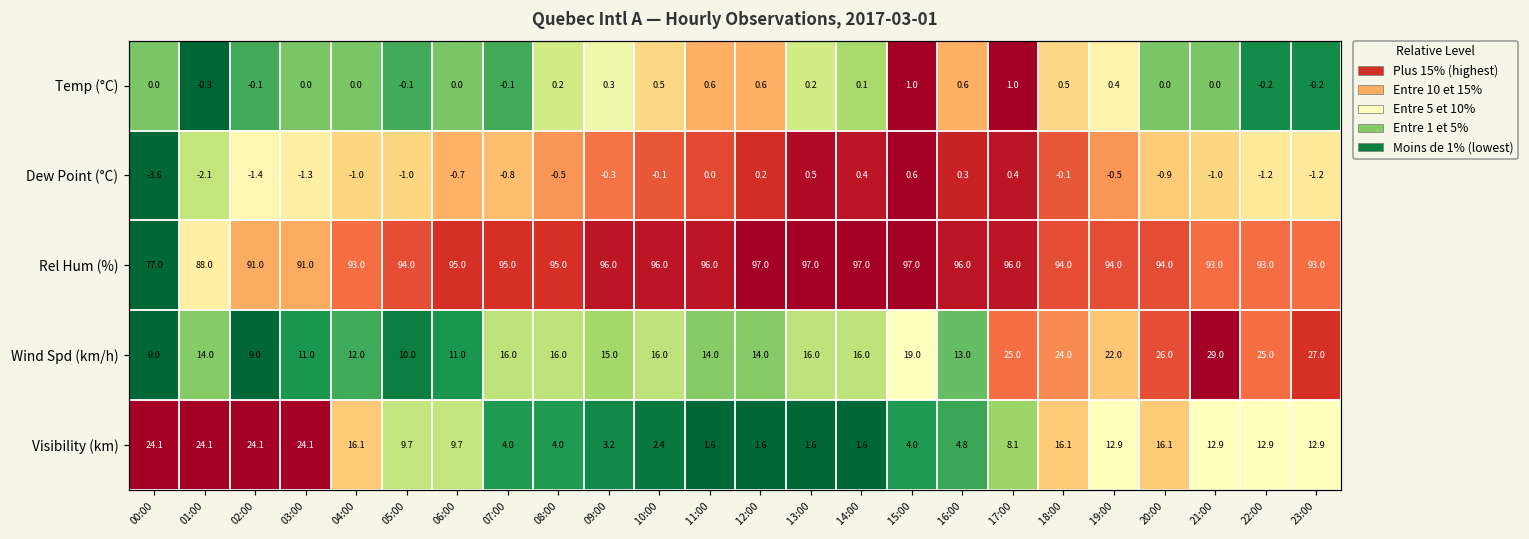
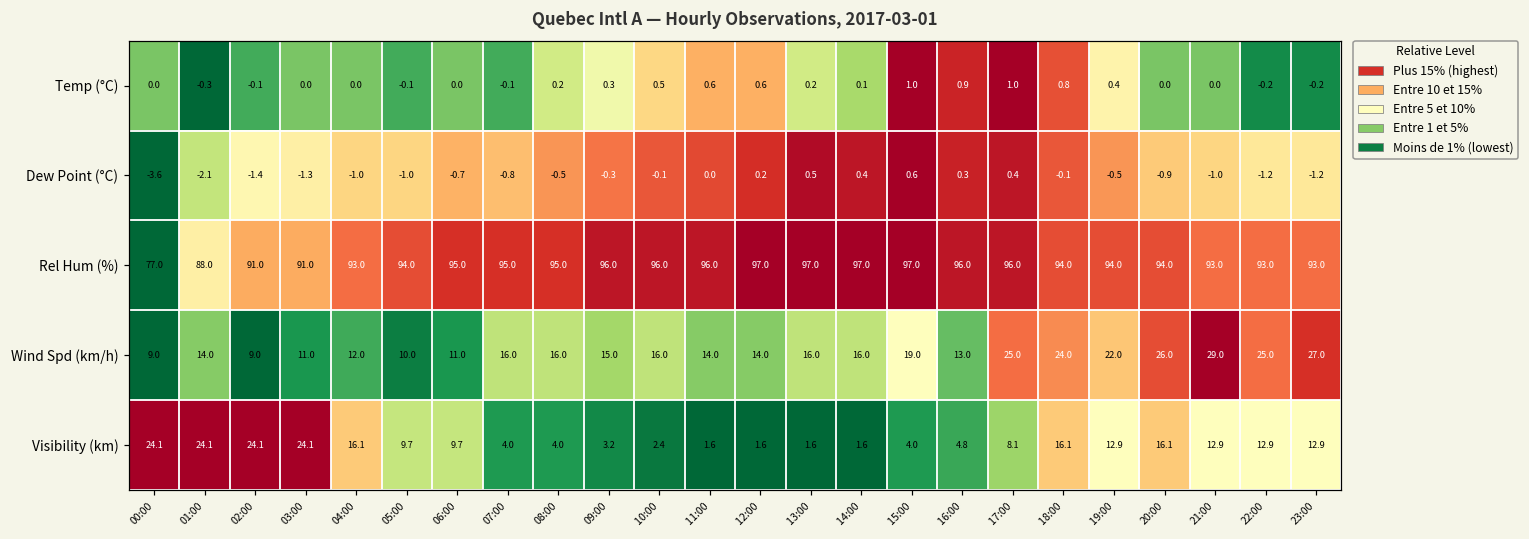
Temp (°C), 16:00: 0.6 -> 0.9
Temp (°C), 18:00: 0.5 -> 0.8
